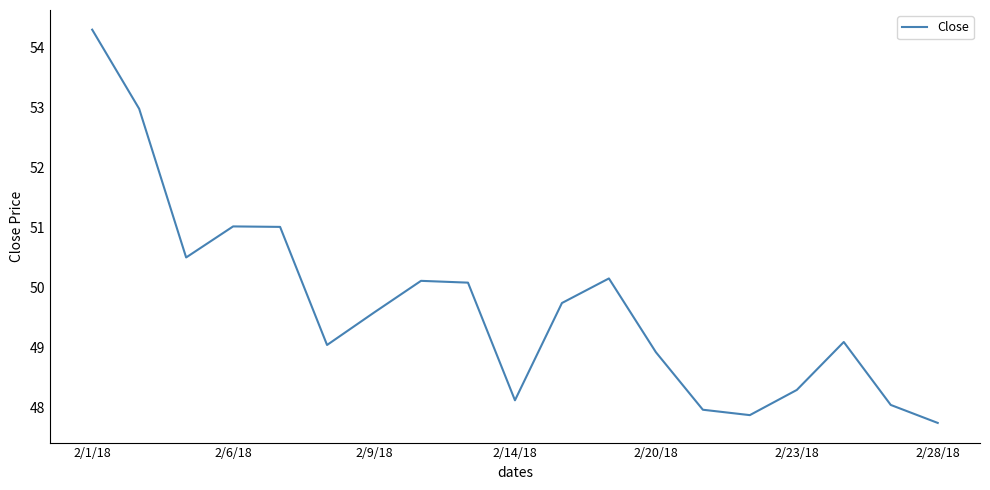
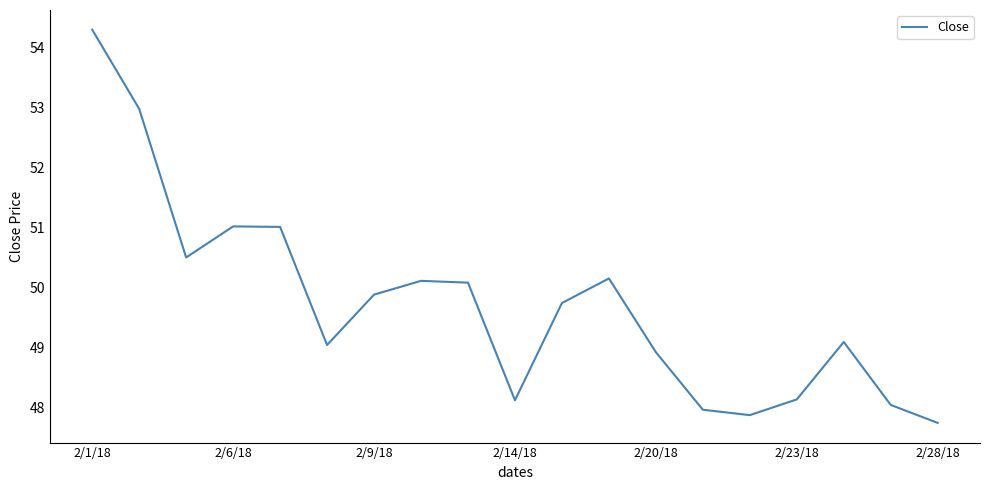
2/9/18: 49.6 -> 49.9
2/23/18: 48.3 -> 48.1
